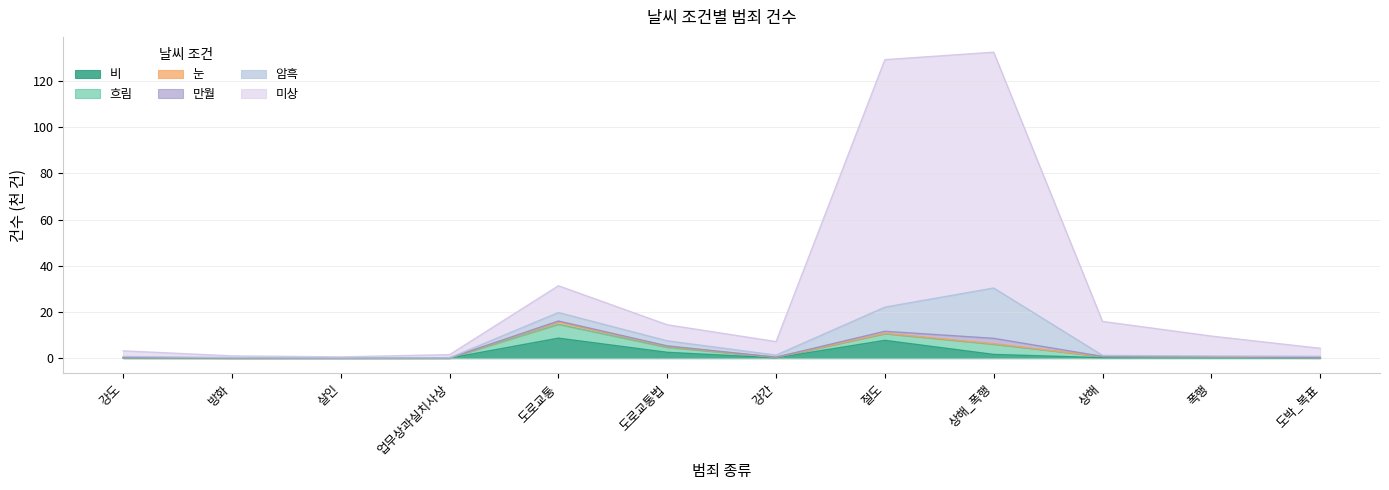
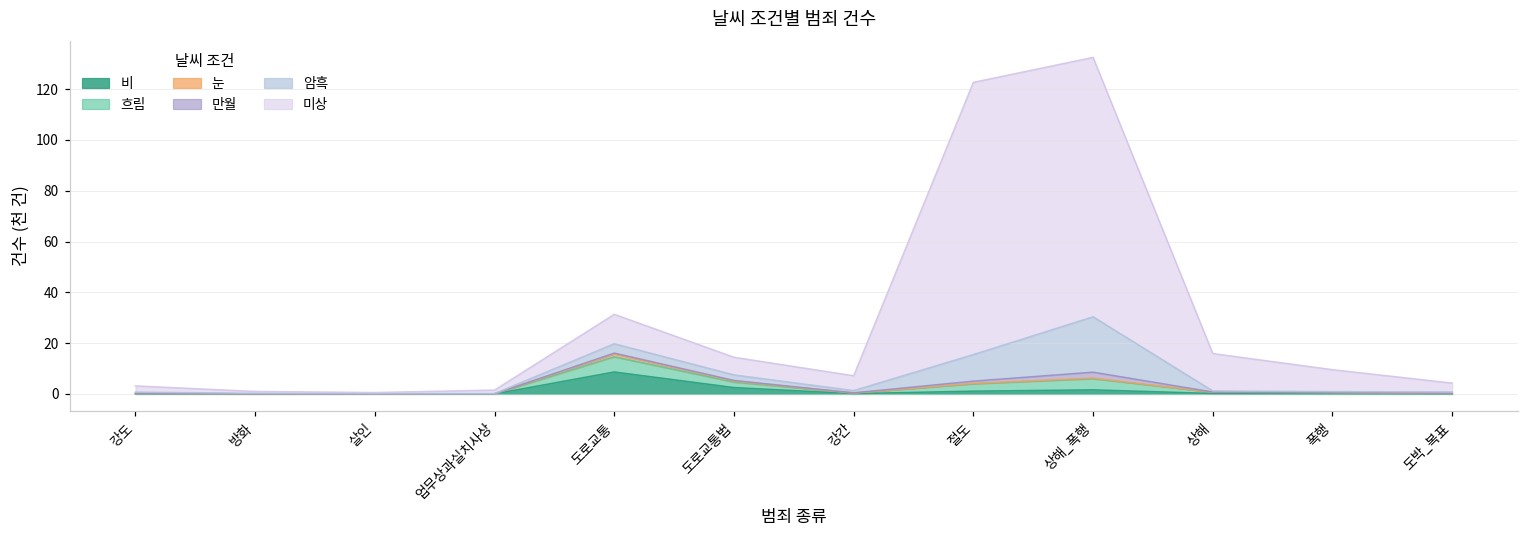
비, 절도: 8 -> 1
